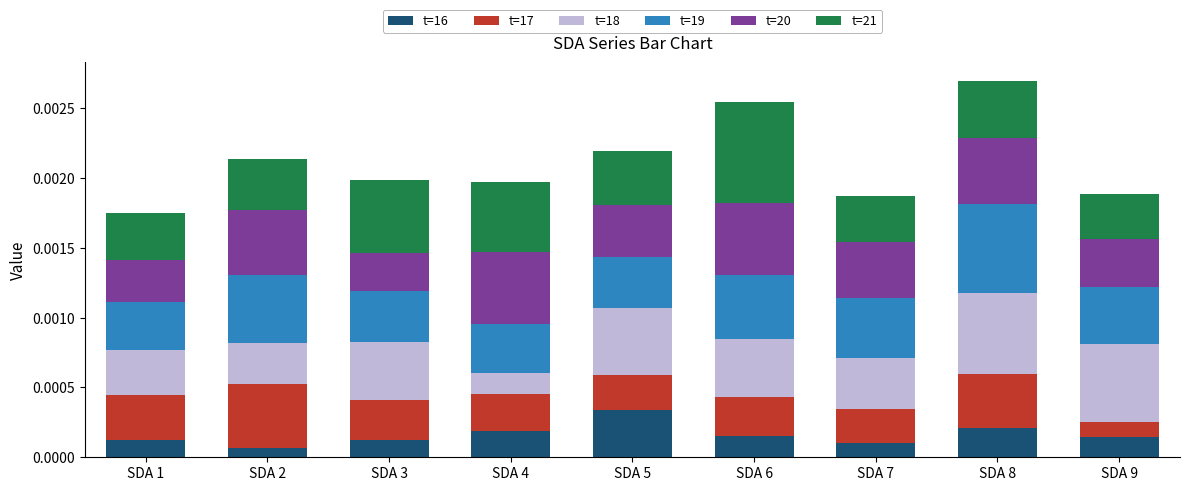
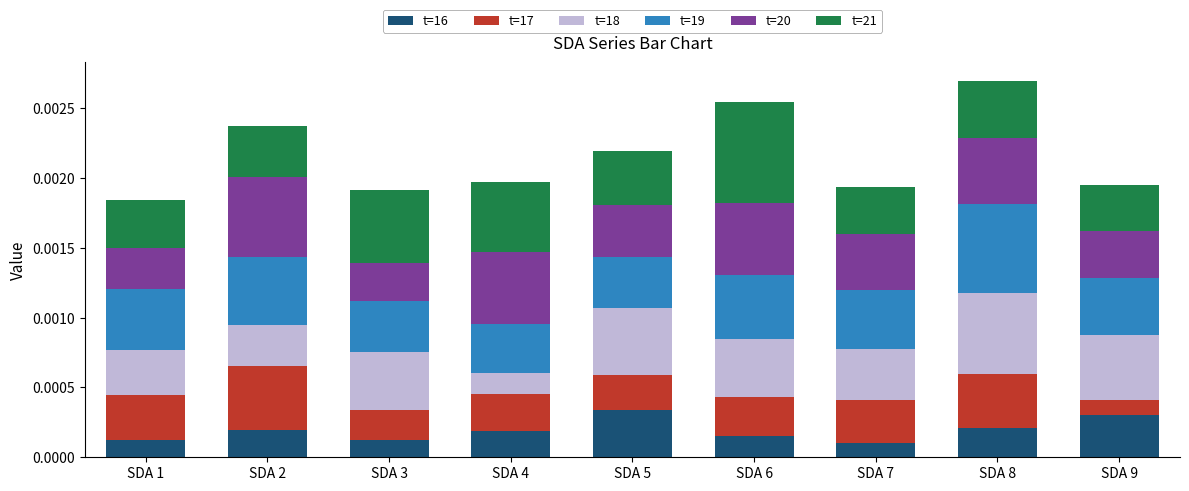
t=19, SDA 1: 0.00034 -> 0.00044
t=16, SDA 2: 0.00007 -> 0.00020
t=20, SDA 2: 0.00046 -> 0.00057
t=17, SDA 3: 0.00028 -> 0.00021
t=17, SDA 7: 0.00024 -> 0.00030
t=16, SDA 9: 0.00015 -> 0.00030
t=18, SDA 9: 0.00056 -> 0.00046
